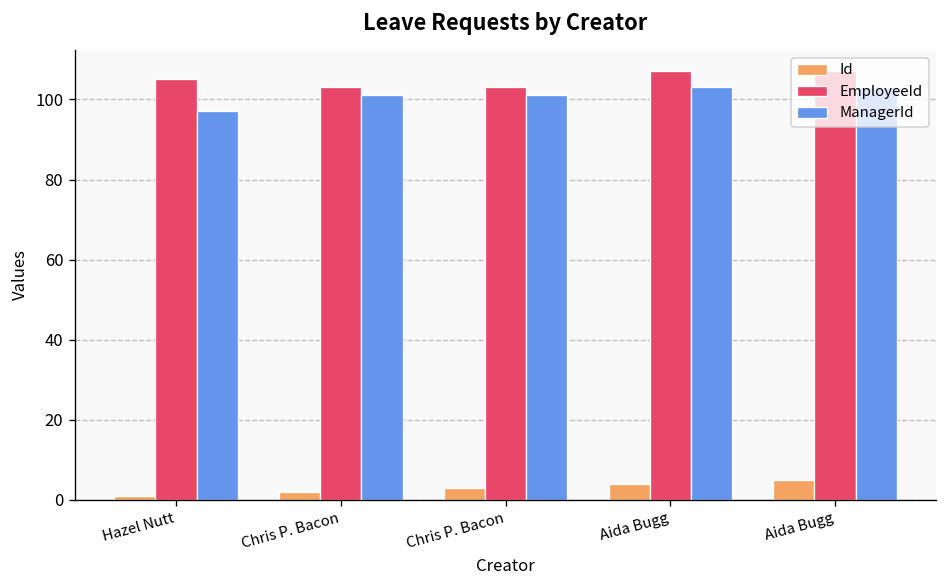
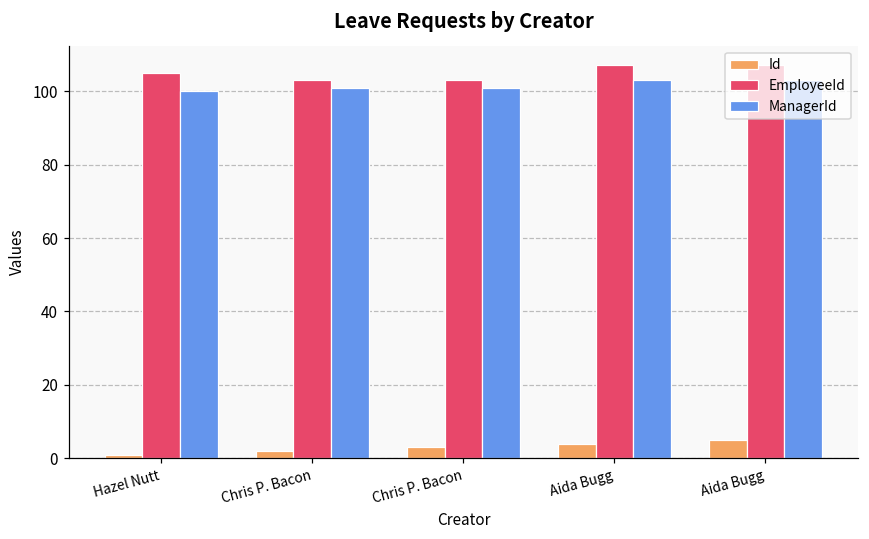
ManagerId, Hazel Nutt: 97 -> 100
